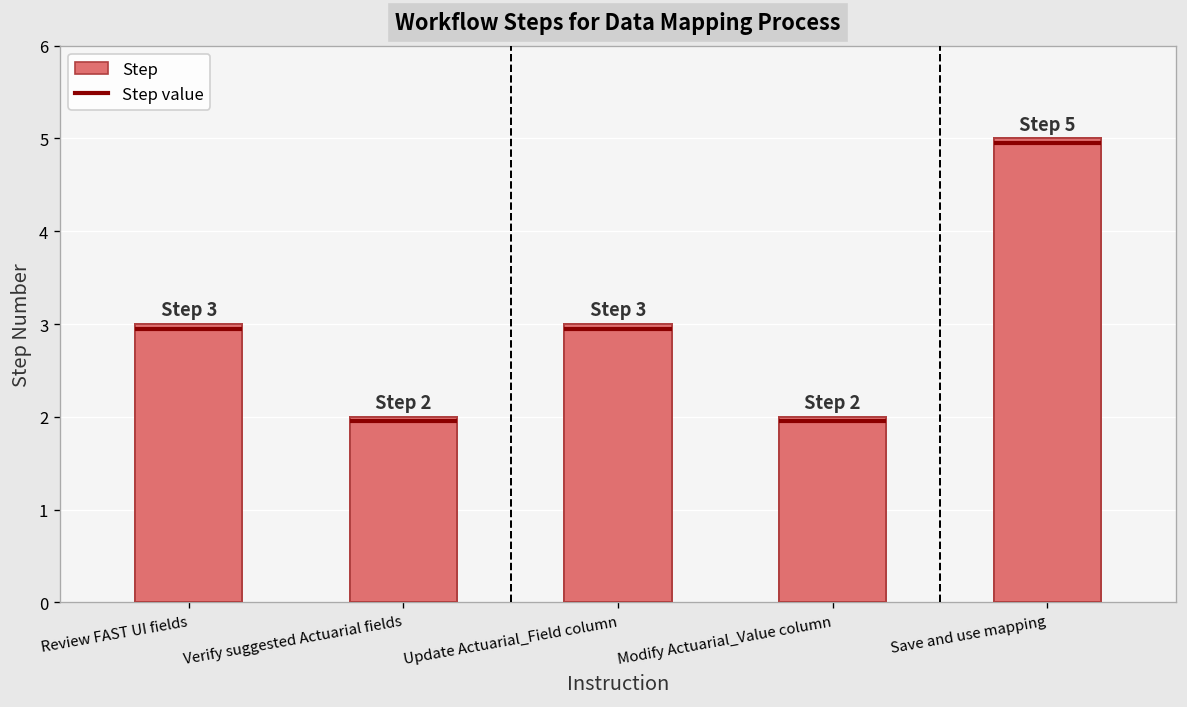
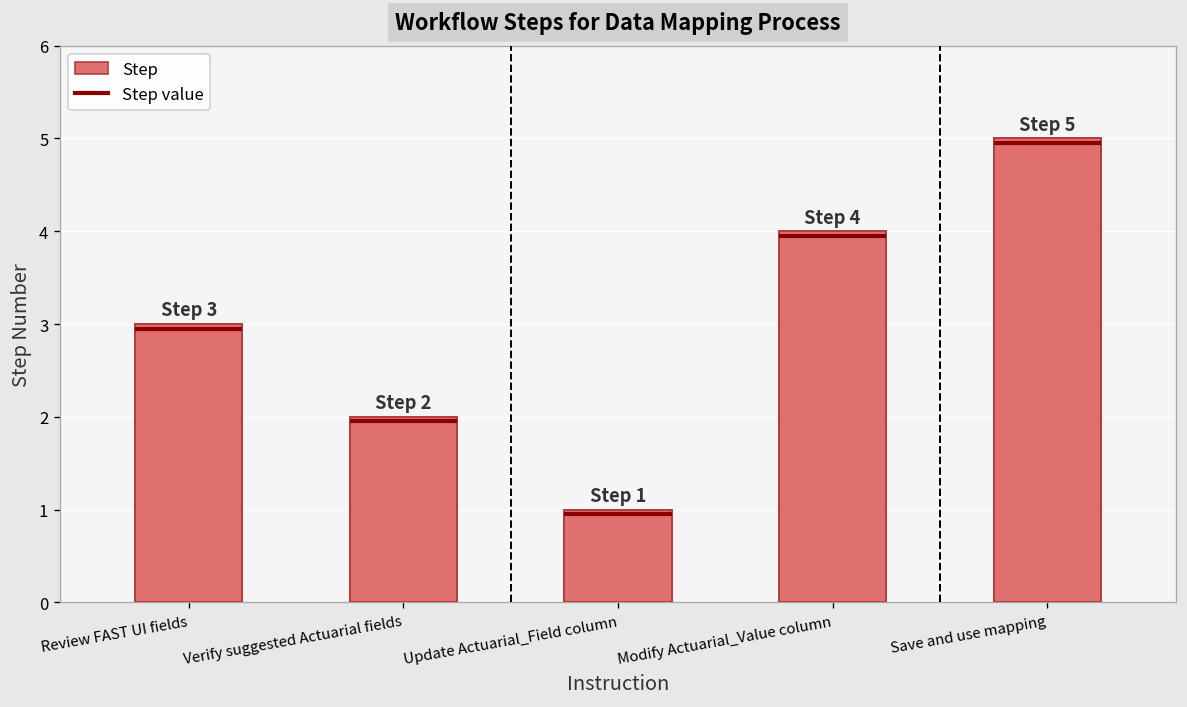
Update Actuarial_Field column: 3 -> 1
Modify Actuarial_Value column: 2 -> 4
